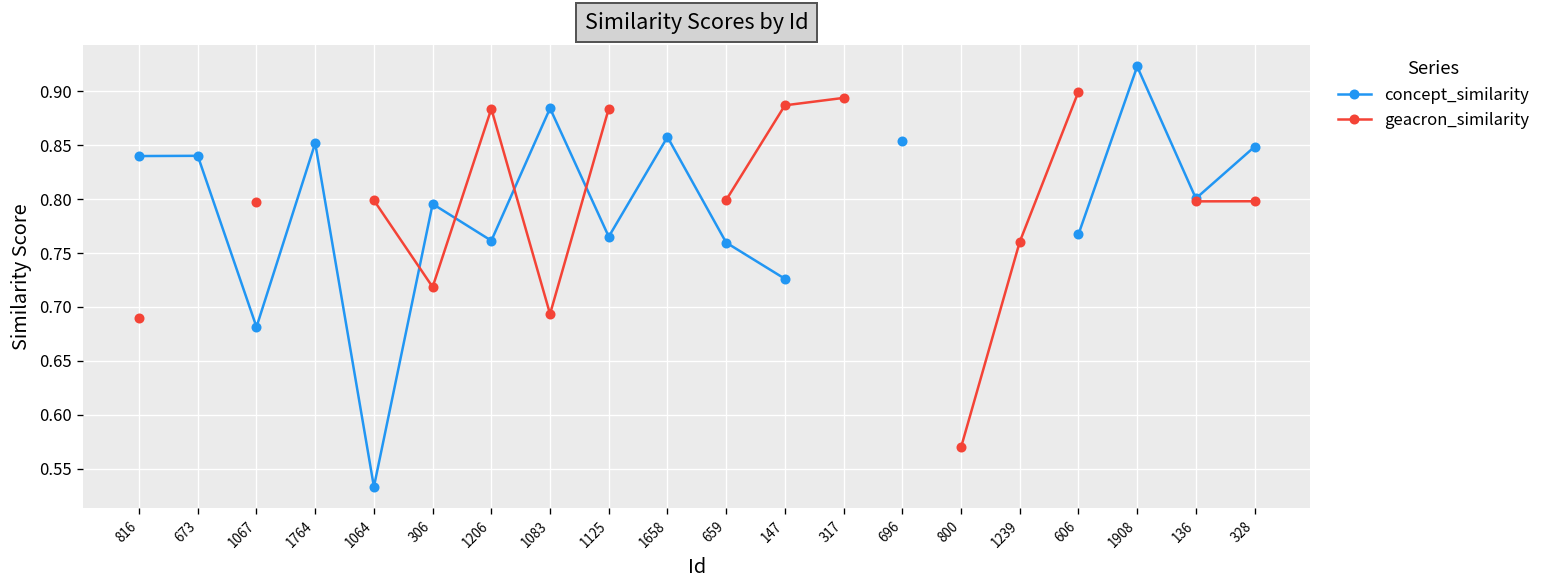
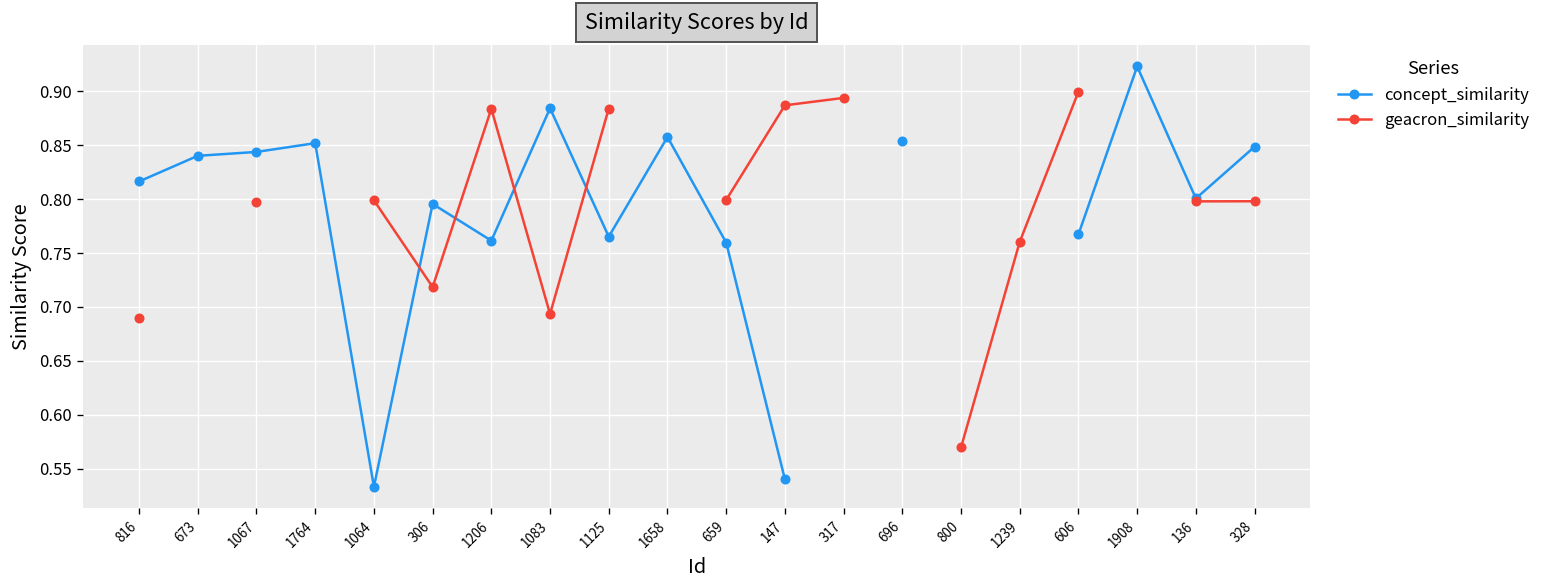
concept_similarity, 816: 0.84 -> 0.82
concept_similarity, 1067: 0.68 -> 0.84
concept_similarity, 147: 0.73 -> 0.54
